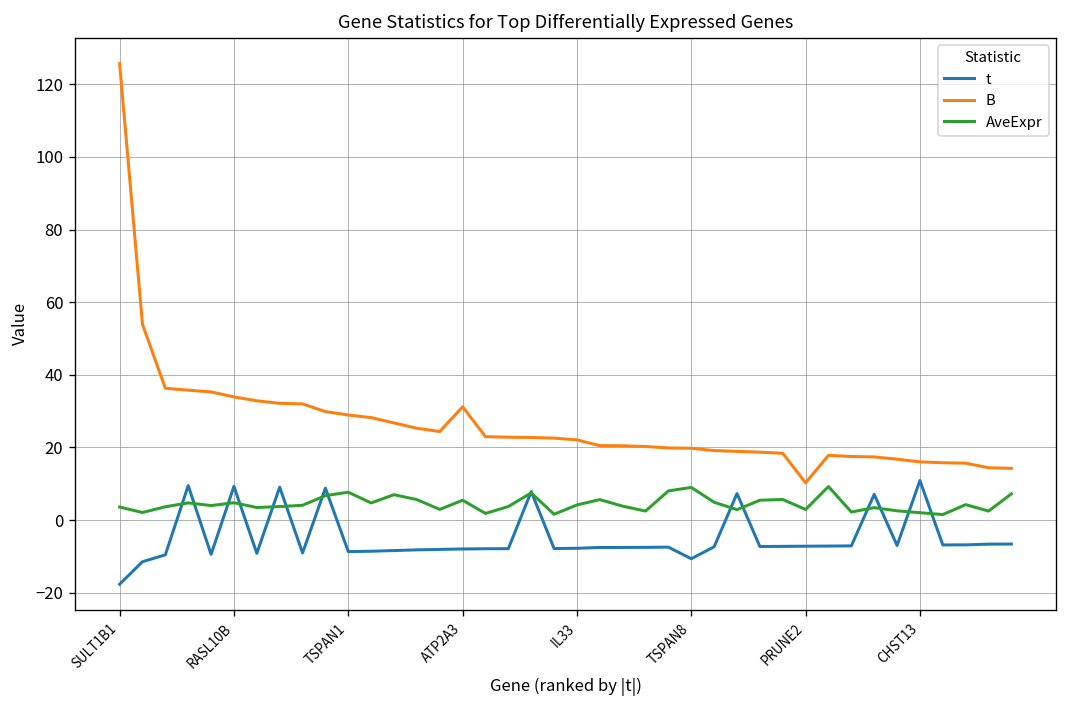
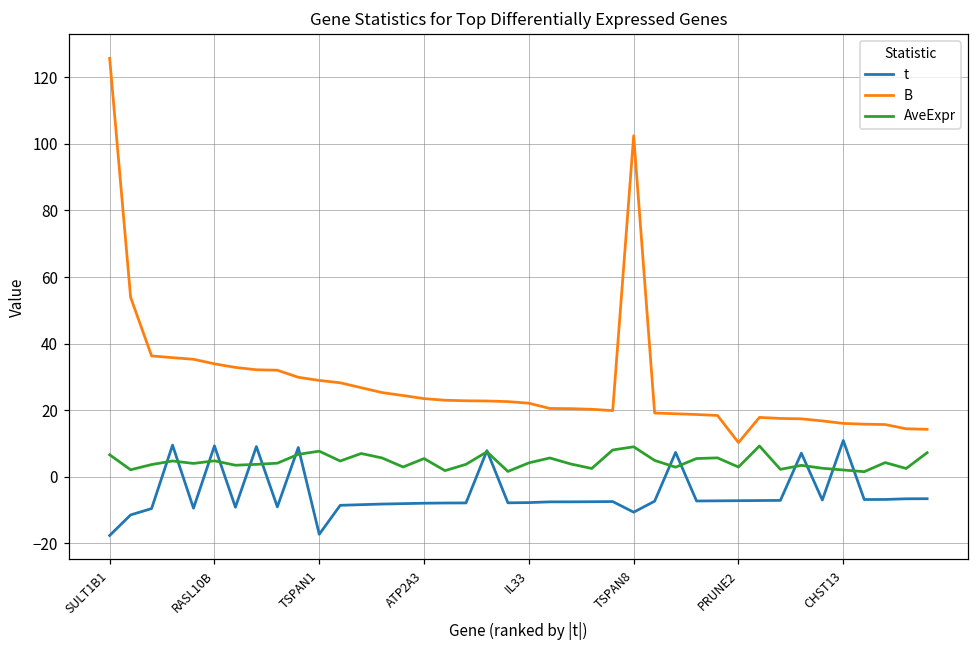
AveExpr, SULT1B1: 4 -> 7
t, TSPAN1: -9 -> -17
B, ATP2A3: 31 -> 23
B, TSPAN8: 20 -> 102
